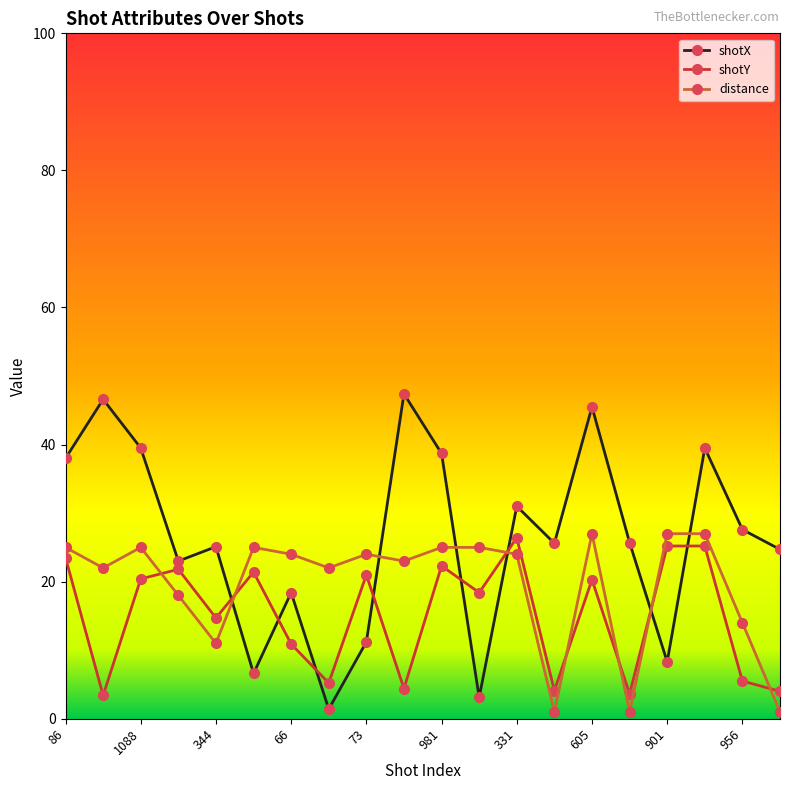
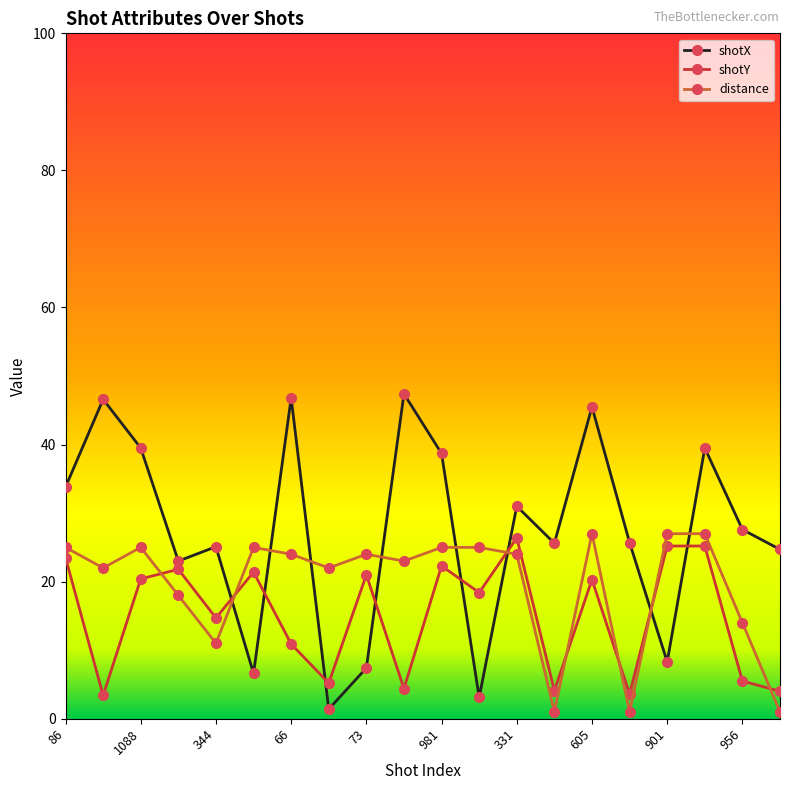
shotX, 86: 38 -> 34
shotX, 66: 18 -> 47
shotX, 73: 11 -> 7
